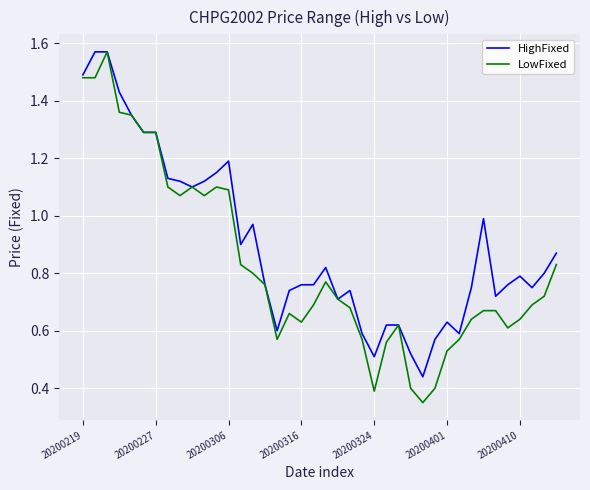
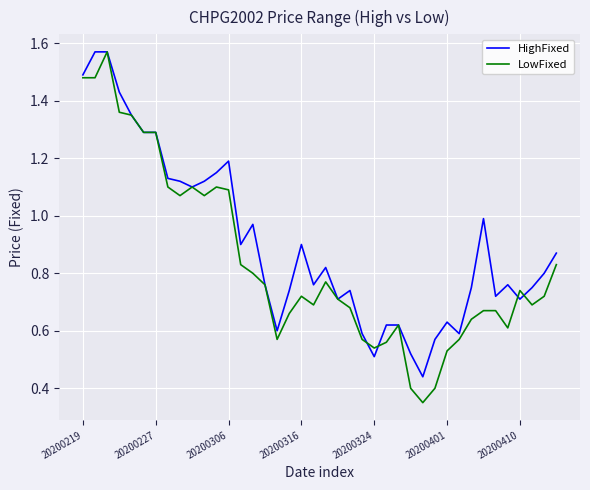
HighFixed, 20200316: 0.76 -> 0.90
LowFixed, 20200316: 0.63 -> 0.72
LowFixed, 20200324: 0.39 -> 0.54
HighFixed, 20200410: 0.79 -> 0.71
LowFixed, 20200410: 0.64 -> 0.74
